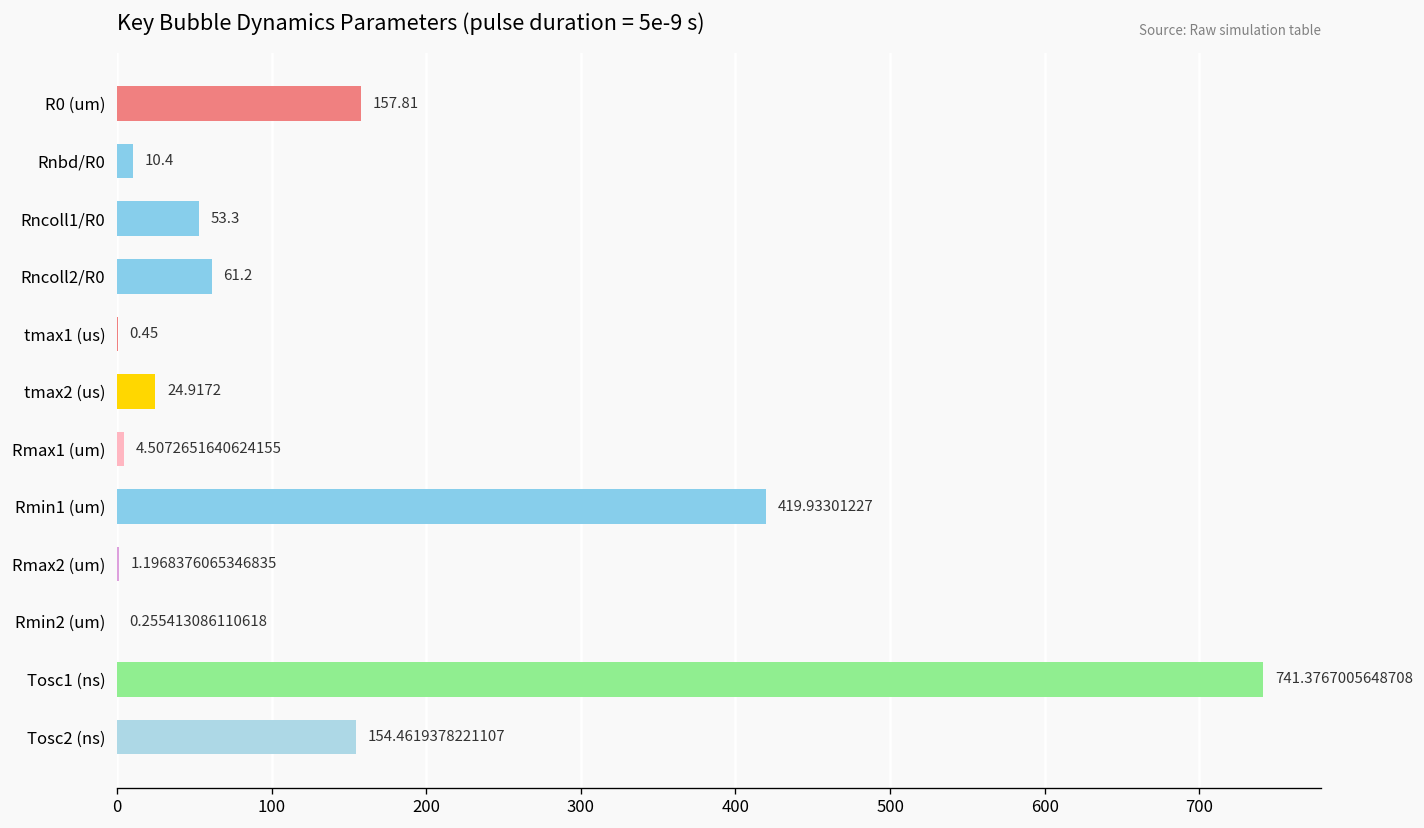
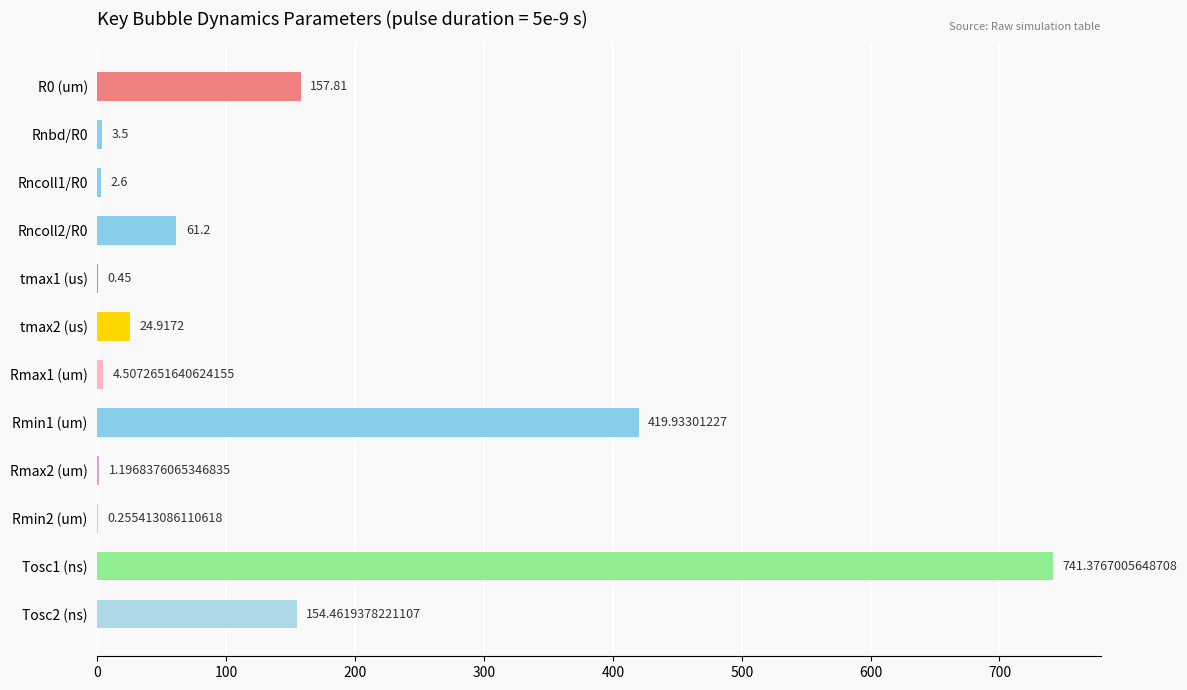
Rnbd/R0: 10.4 -> 3.5
Rncoll1/R0: 53.3 -> 2.6
